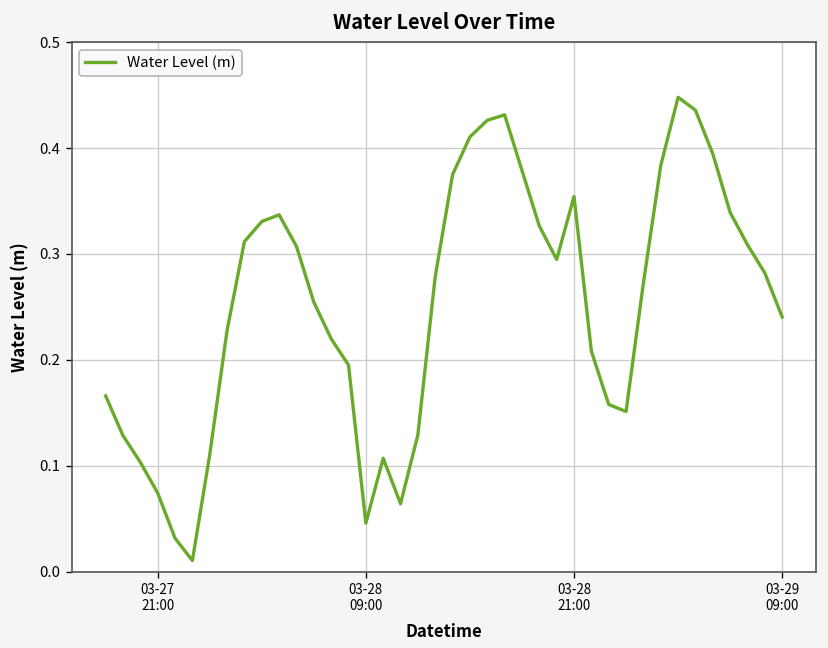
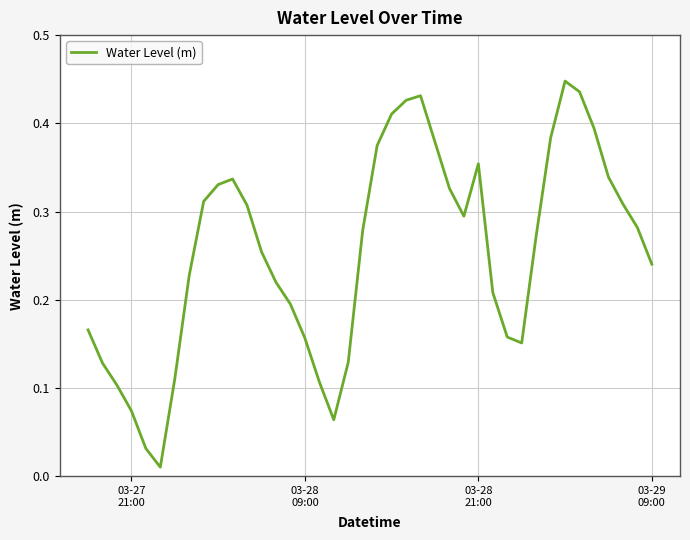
03-28 09:00: 0.05 -> 0.16
